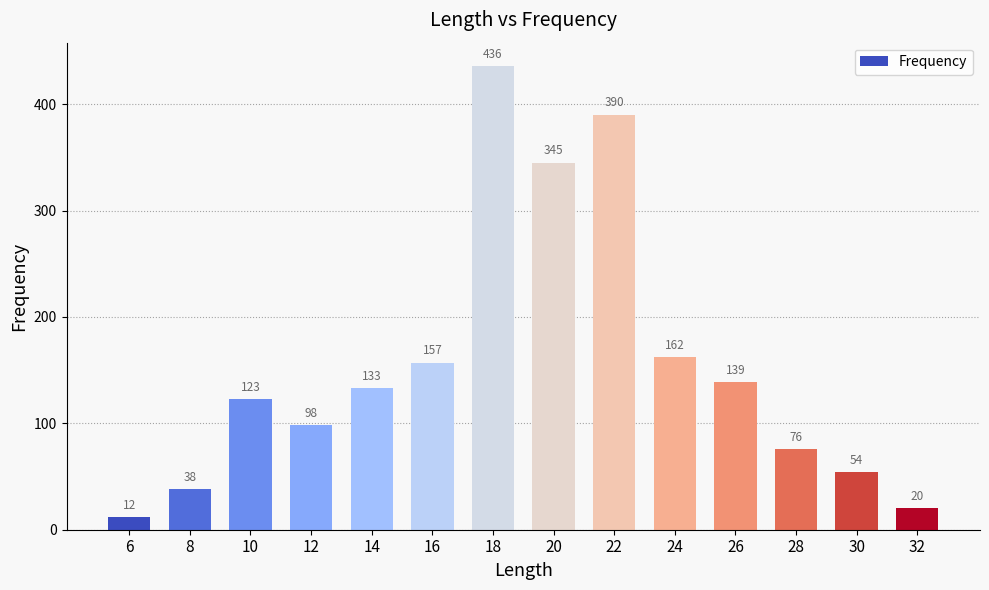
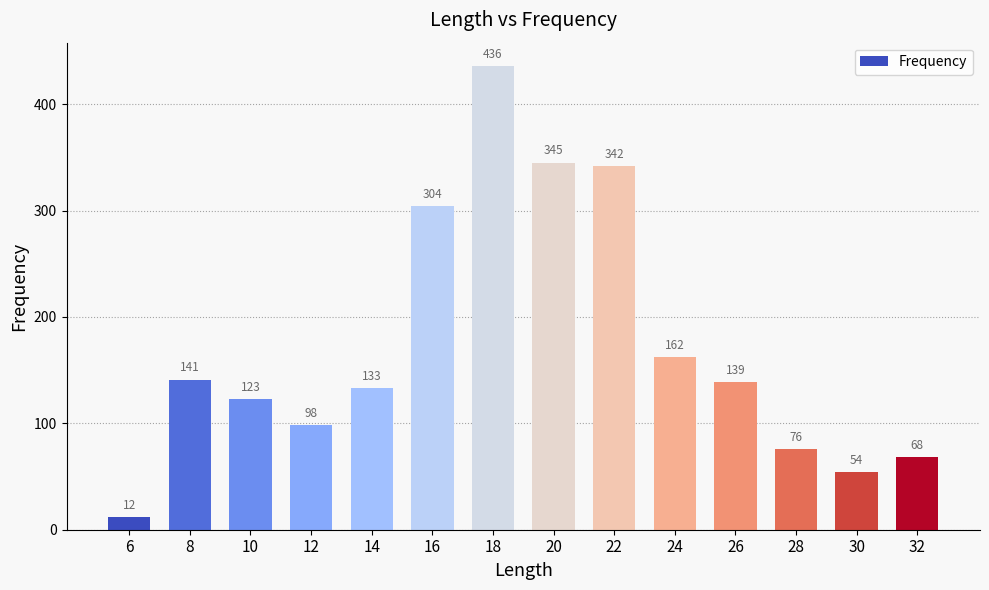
8: 38 -> 141
16: 157 -> 304
22: 390 -> 342
32: 20 -> 68
